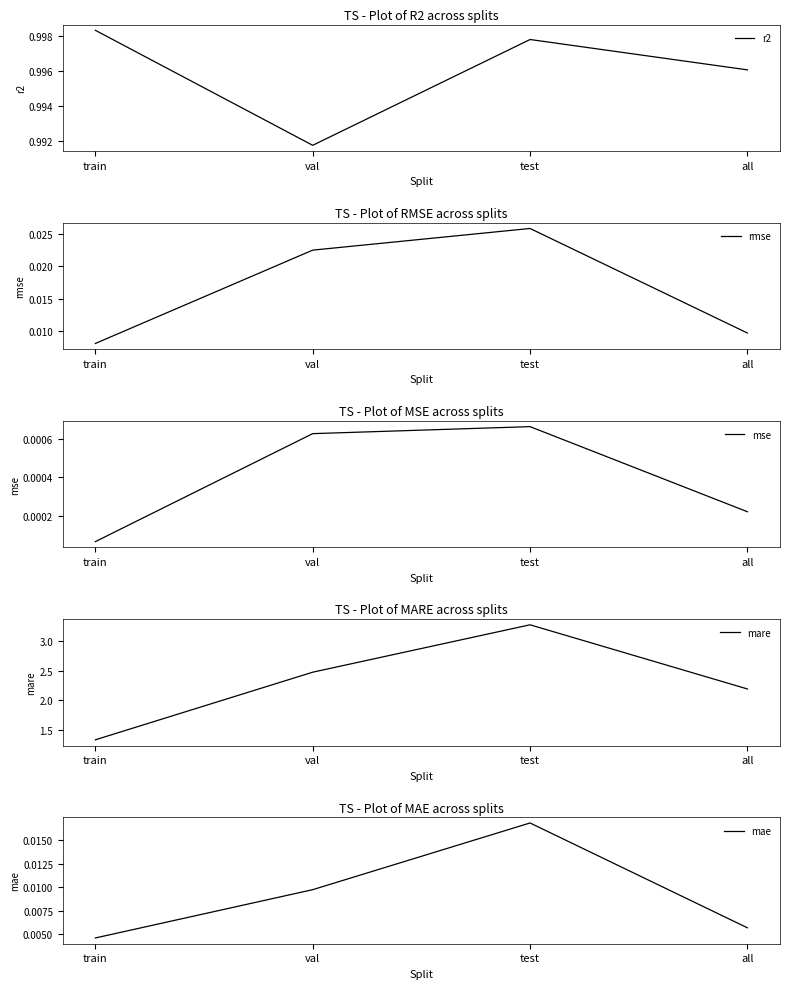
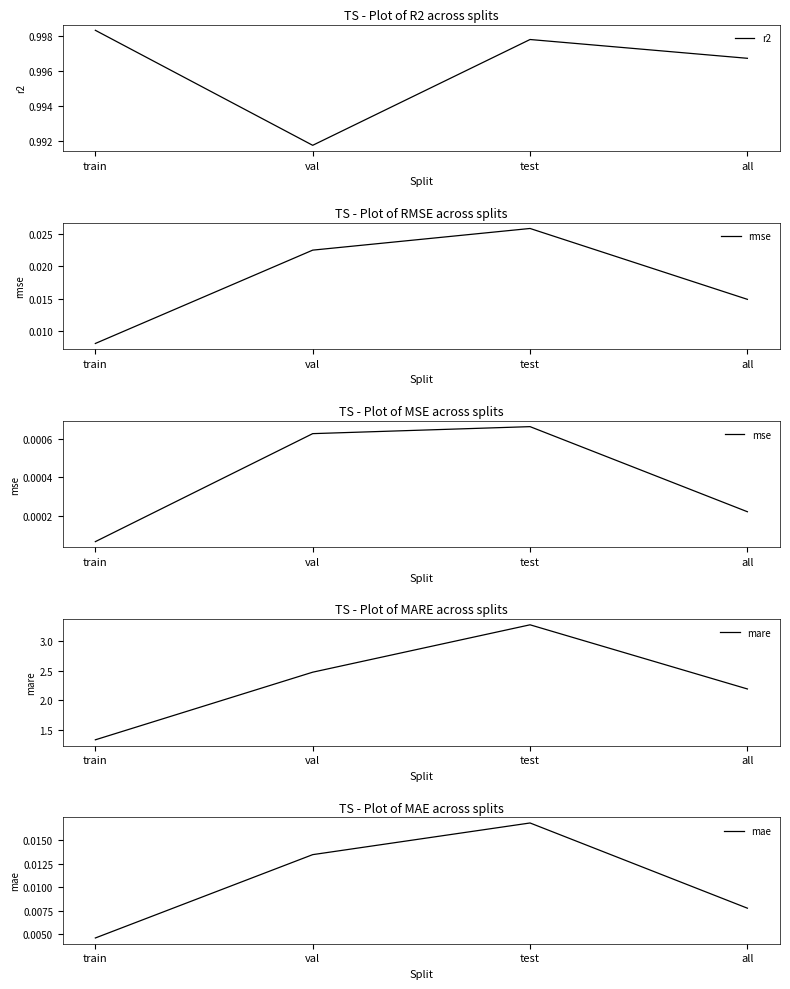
TS - Plot of R2 across splits, all: 0.9961 -> 0.9967
TS - Plot of RMSE across splits, all: 0.010 -> 0.015
TS - Plot of MAE across splits, val: 0.010 -> 0.013
TS - Plot of MAE across splits, all: 0.006 -> 0.008
